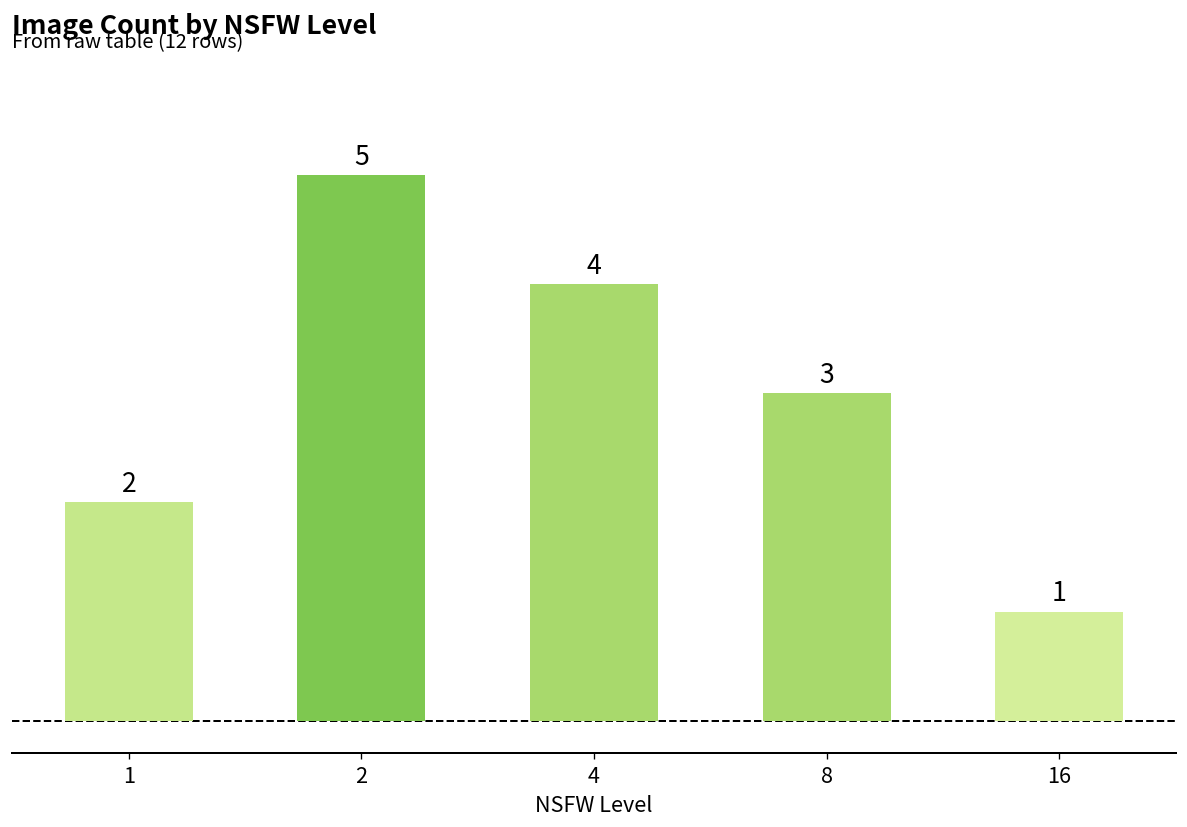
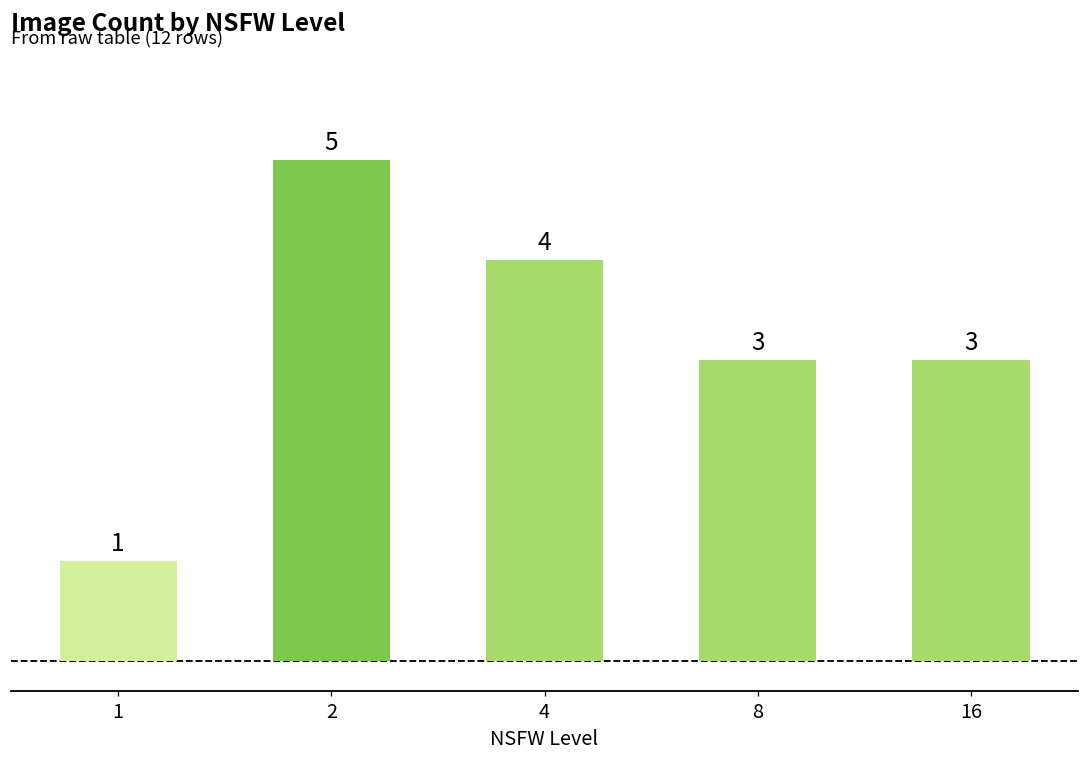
1: 2 -> 1
16: 1 -> 3
